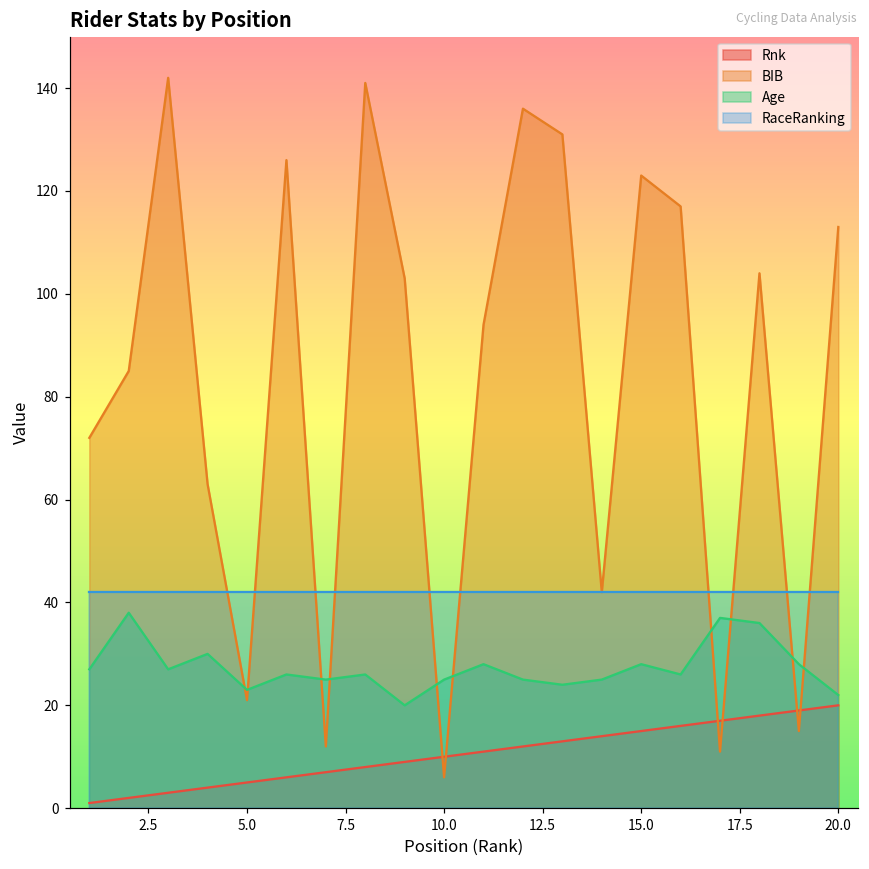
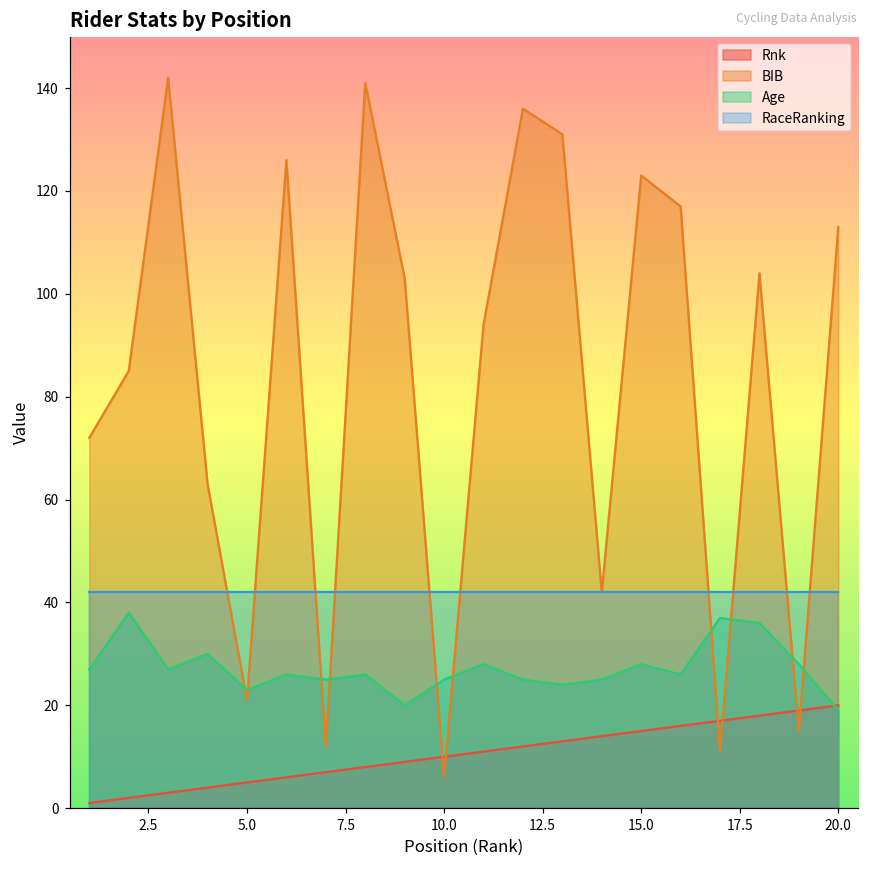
Age, 20.0: 22 -> 19
